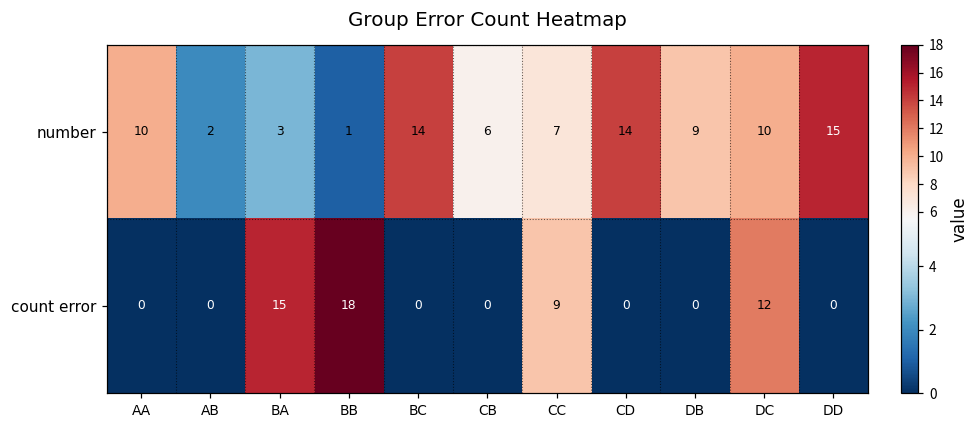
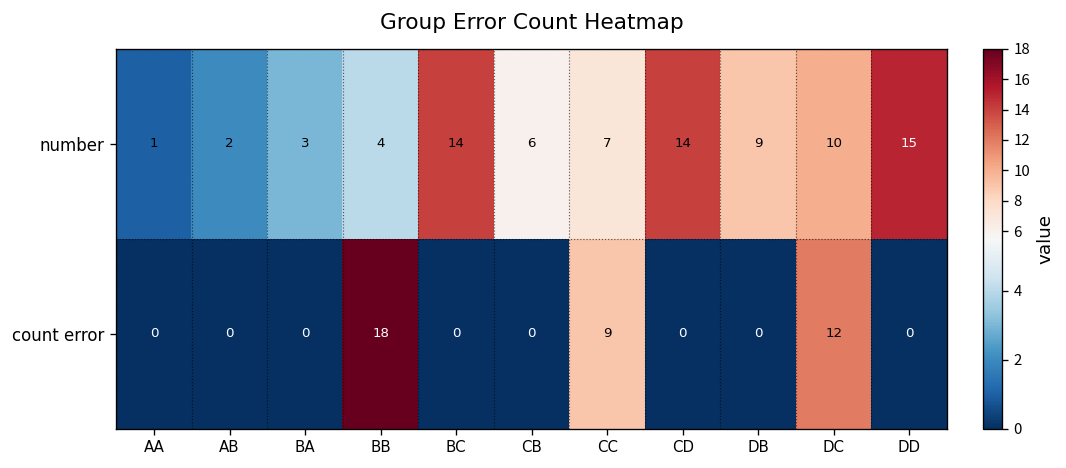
number, AA: 10 -> 1
number, BB: 1 -> 4
count error, BA: 15 -> 0
